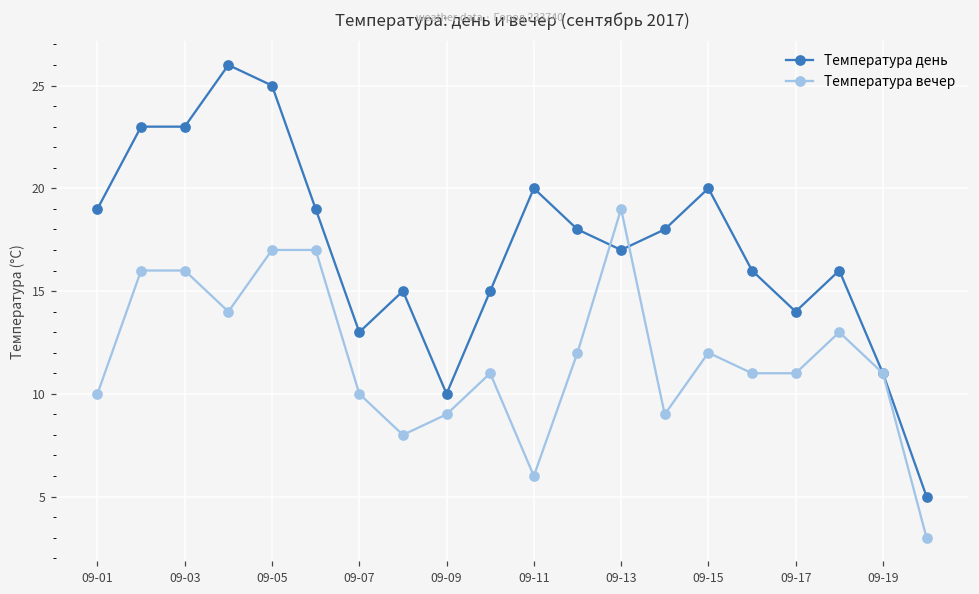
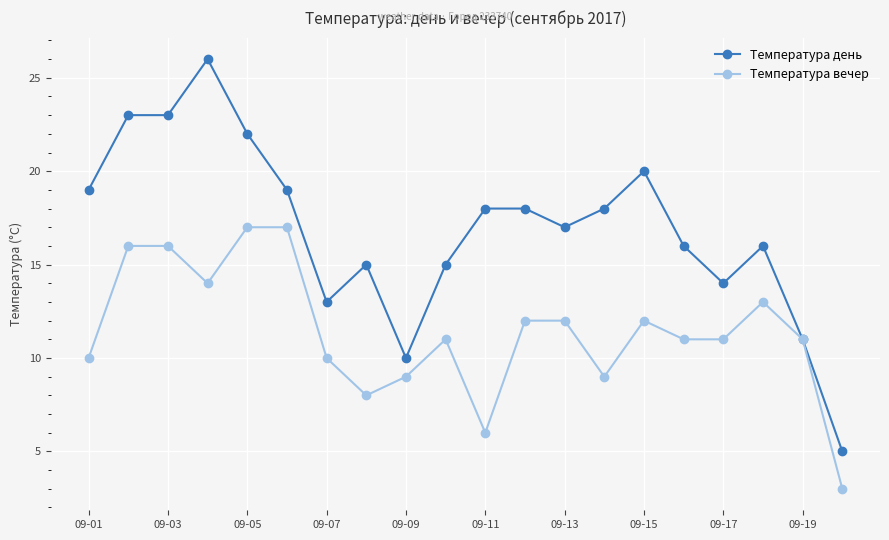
Температура день, 09-05: 25 -> 22
Температура день, 09-11: 20 -> 18
Температура вечер, 09-13: 19 -> 12
